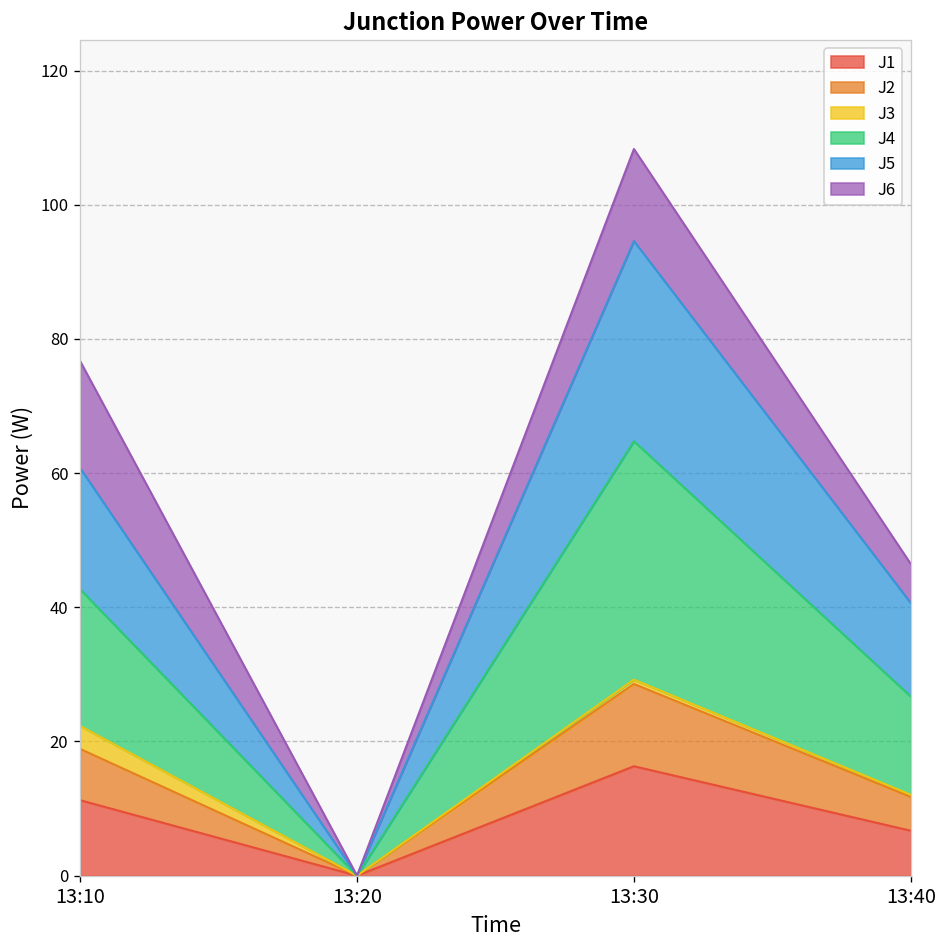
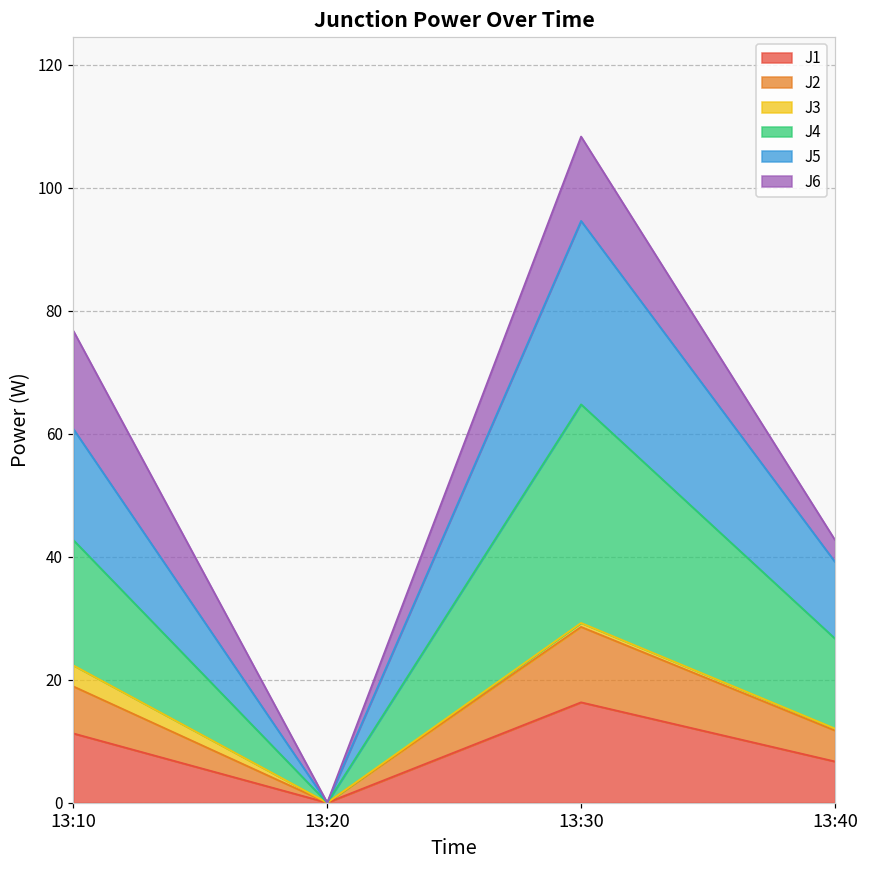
J5, 13:40: 14 -> 12
J6, 13:40: 6 -> 4
